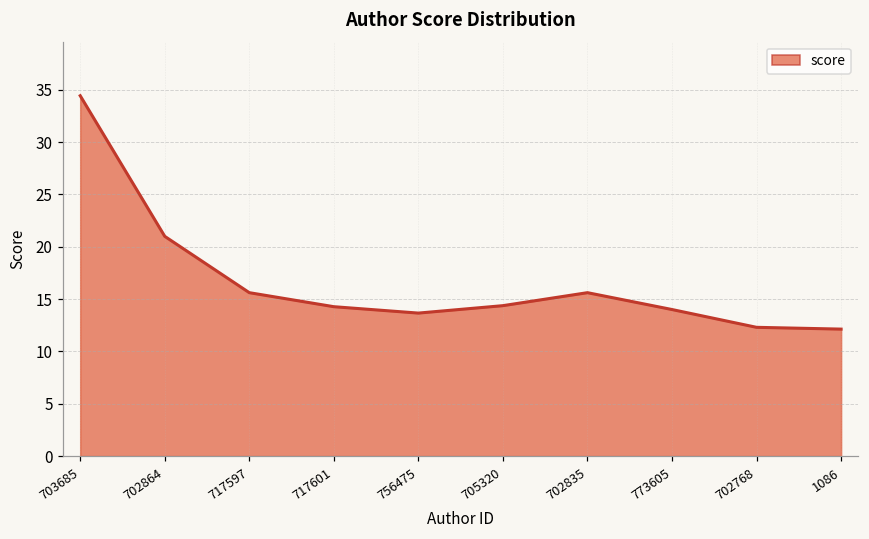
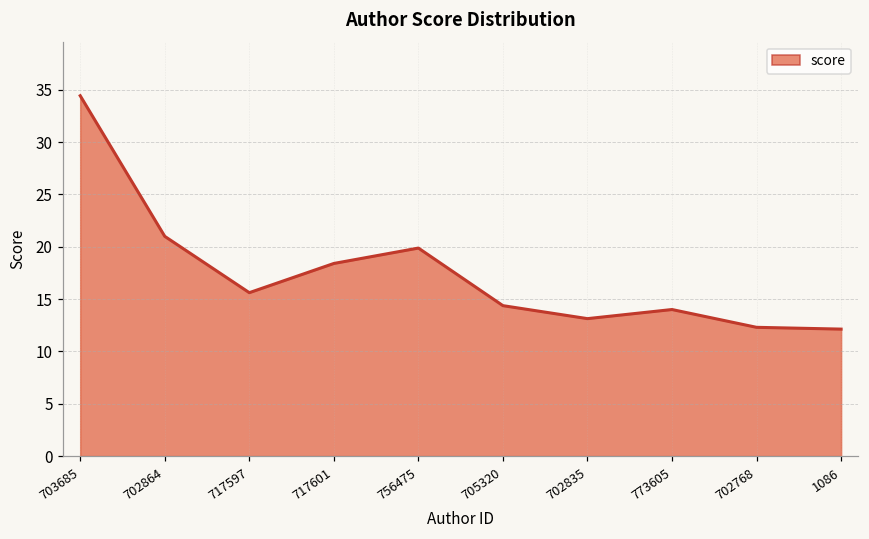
717601: 14 -> 18
756475: 14 -> 20
702835: 16 -> 13
